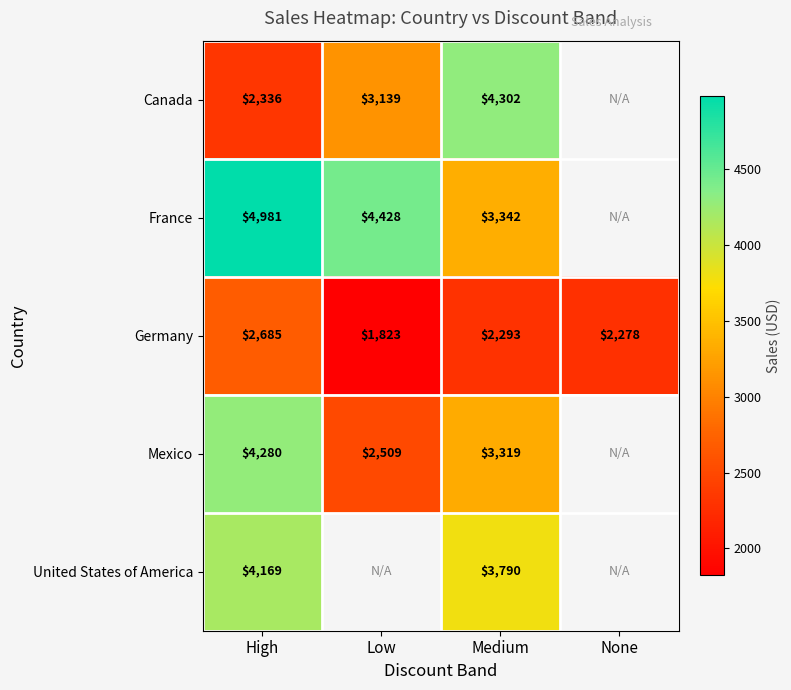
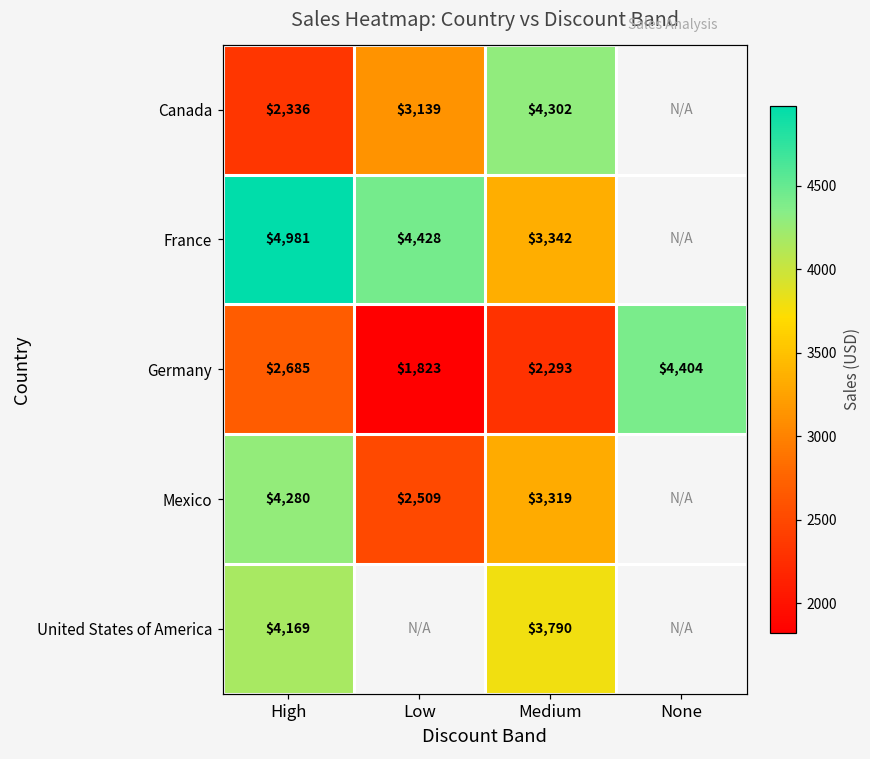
Germany, None: $2,278 -> $4,404
